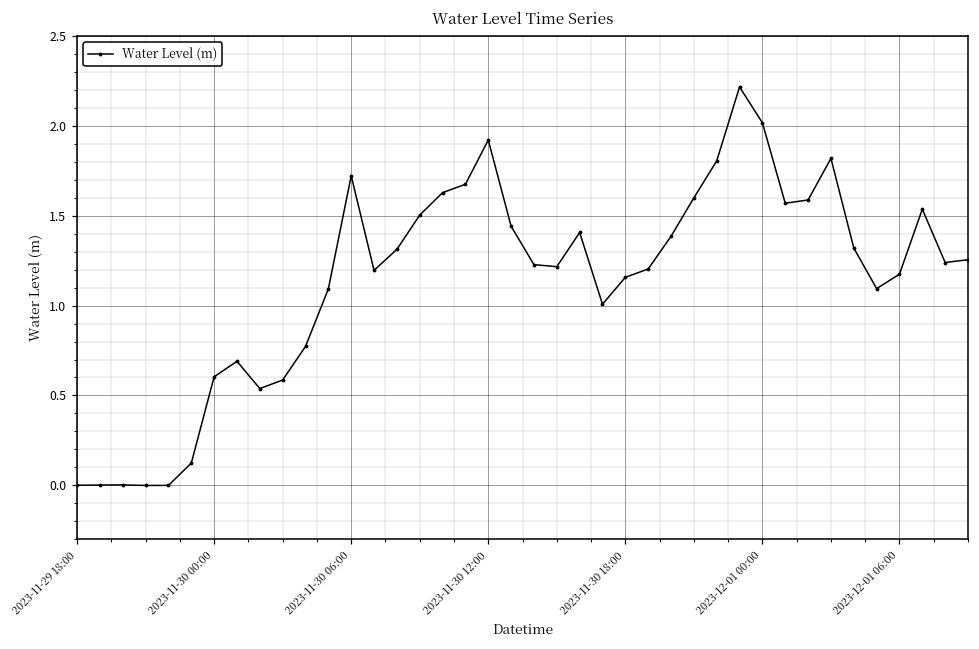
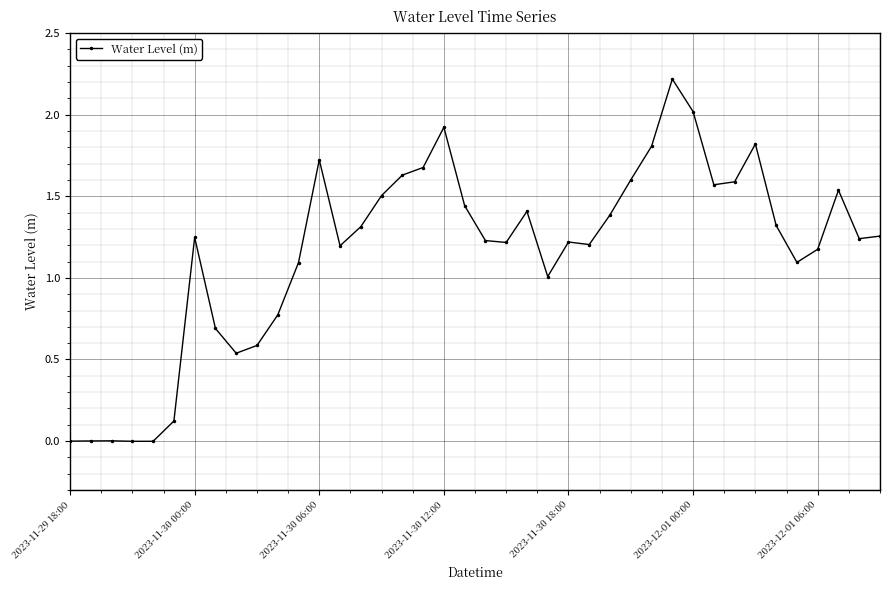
2023-11-30 00:00: 0.60 -> 1.25
2023-11-30 18:00: 1.16 -> 1.22
